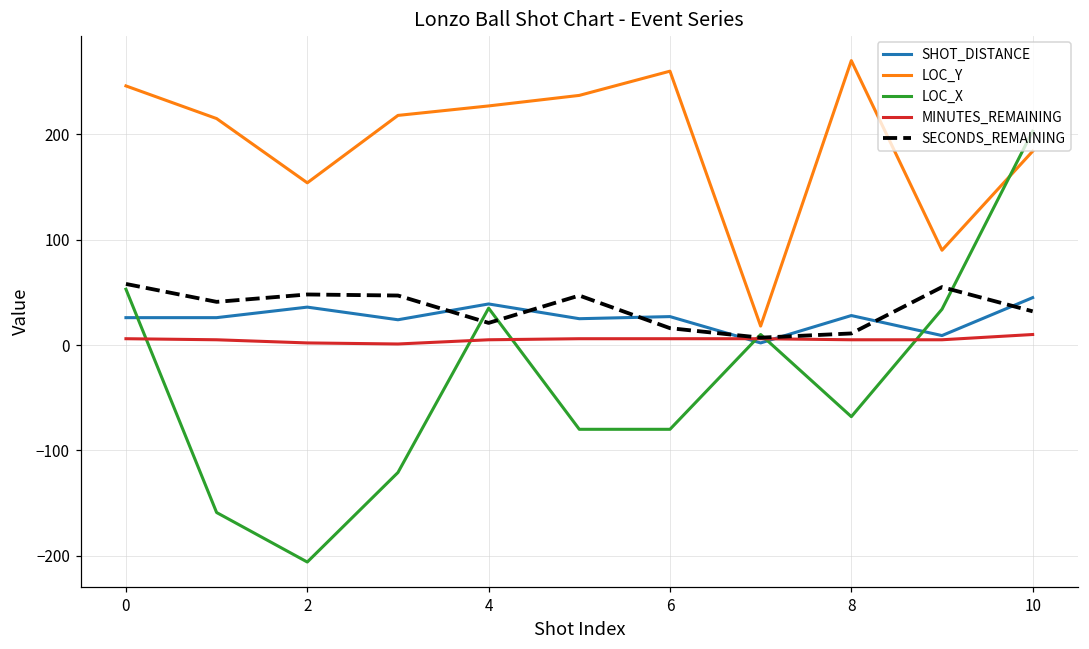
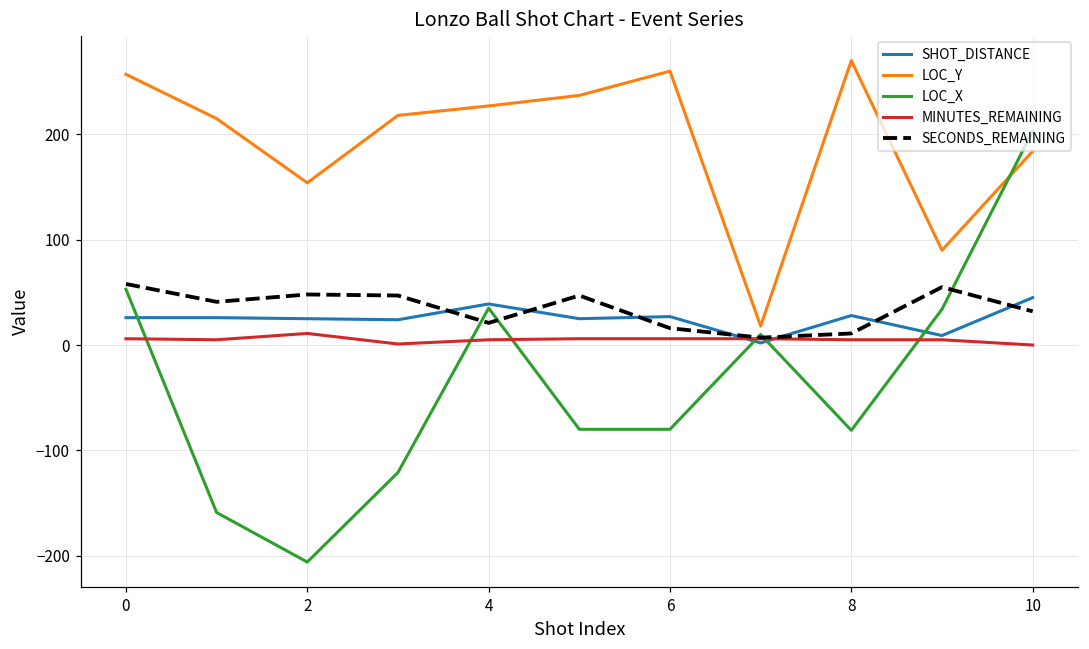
LOC_Y, 0: 250 -> 260
SHOT_DISTANCE, 2: 40 -> 30
MINUTES_REMAINING, 2: 0 -> 10
LOC_X, 8: -70 -> -80
MINUTES_REMAINING, 10: 10 -> 0
